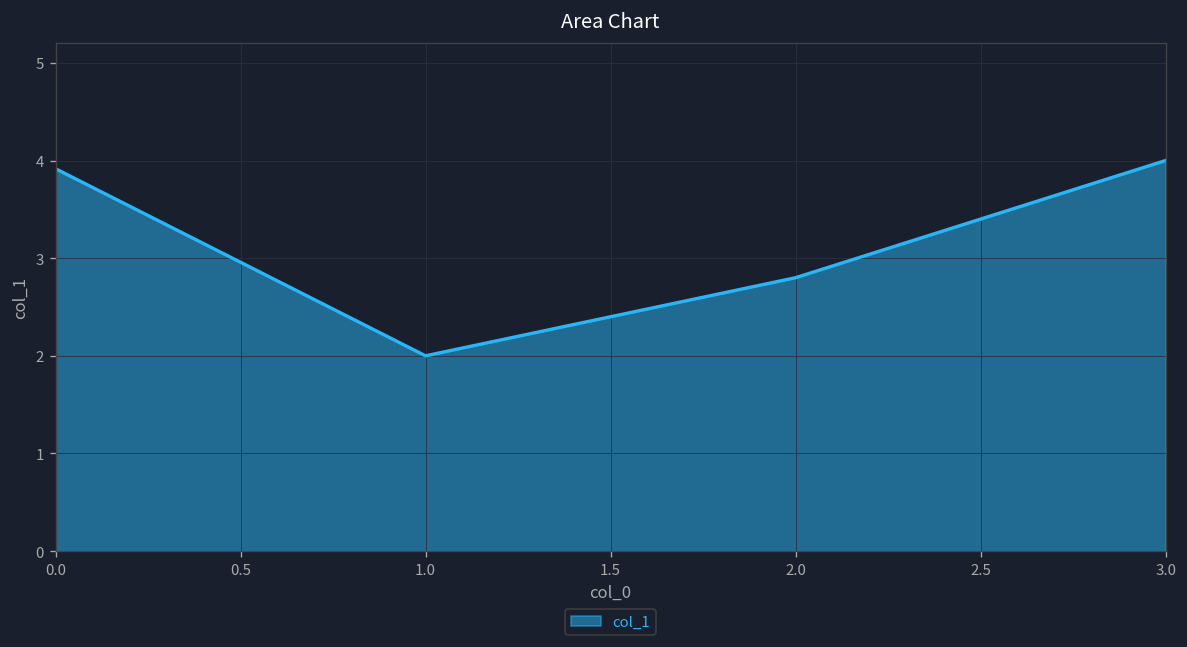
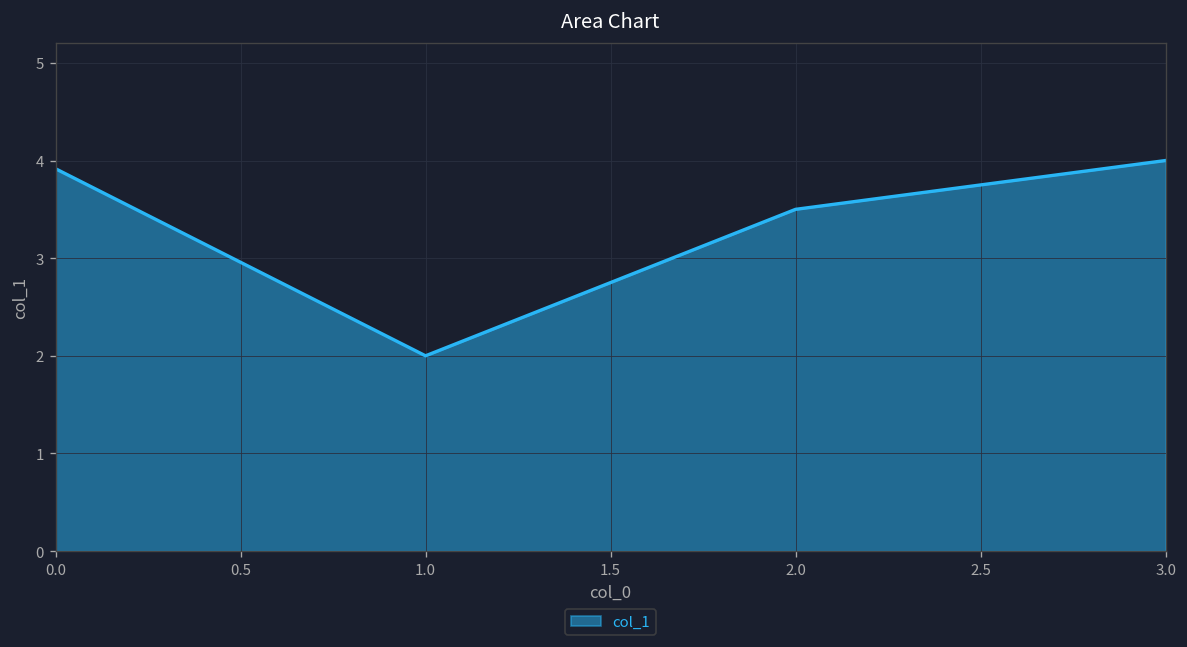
2.0: 2.8 -> 3.5
